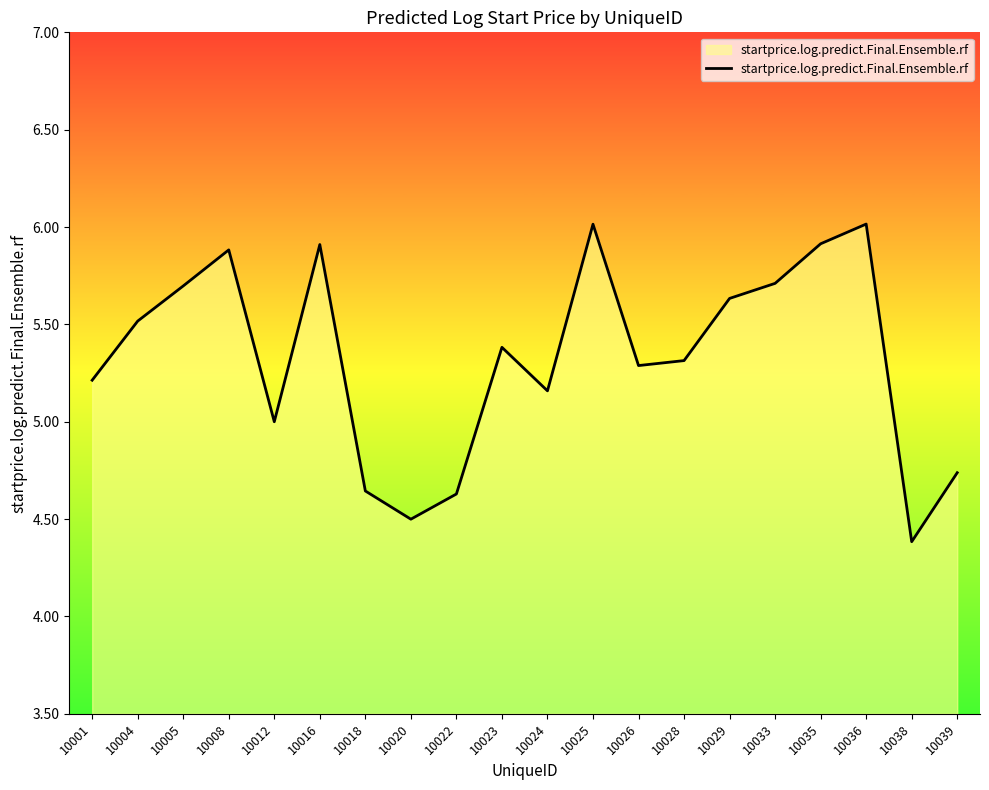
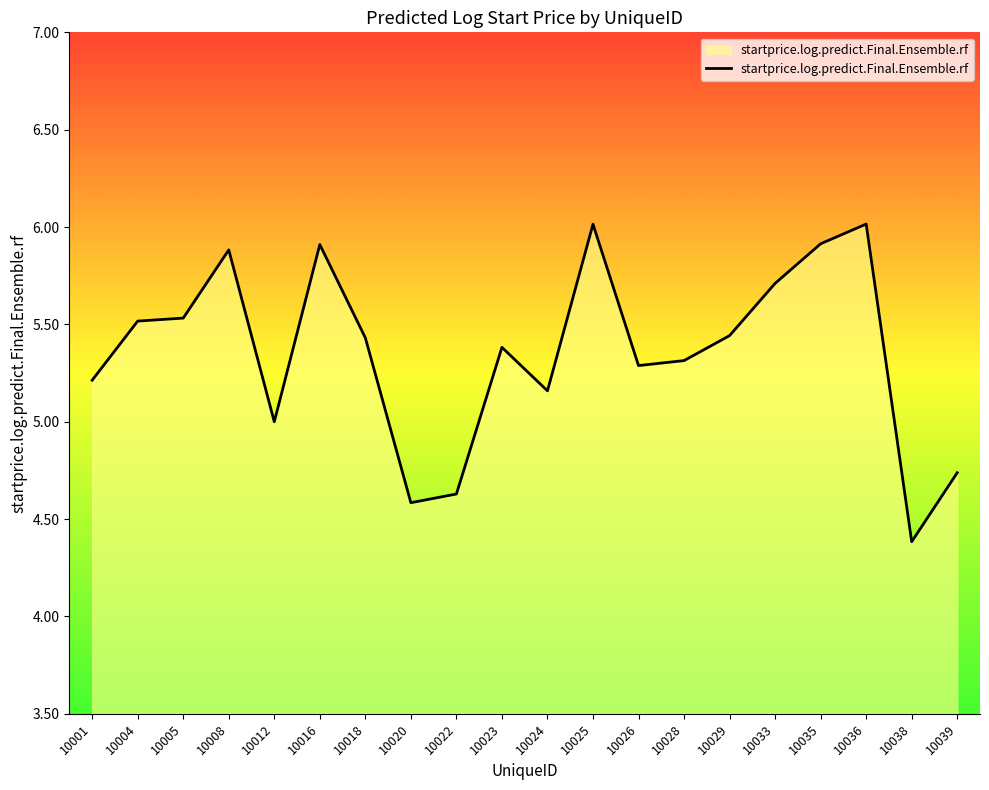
10005: 5.70 -> 5.53
10018: 4.64 -> 5.43
10020: 4.50 -> 4.58
10029: 5.63 -> 5.44
